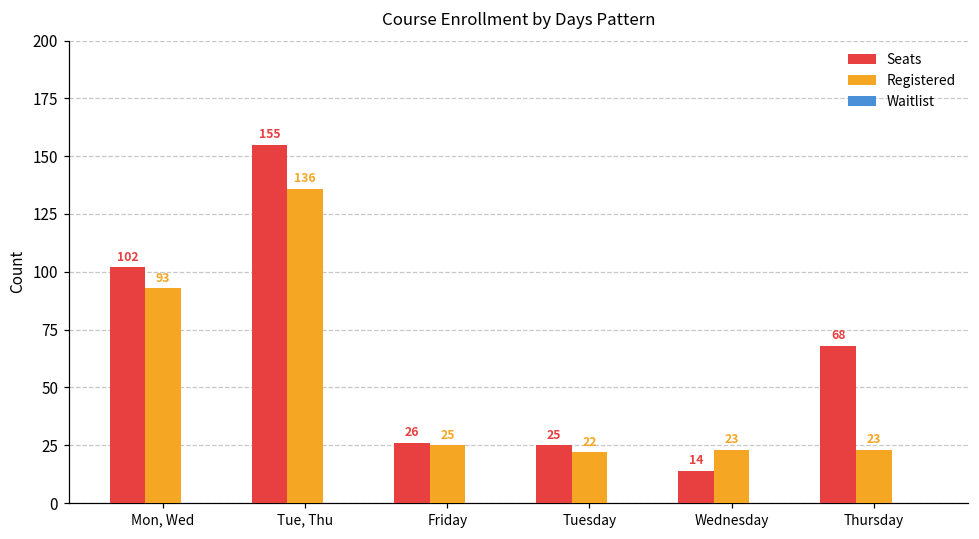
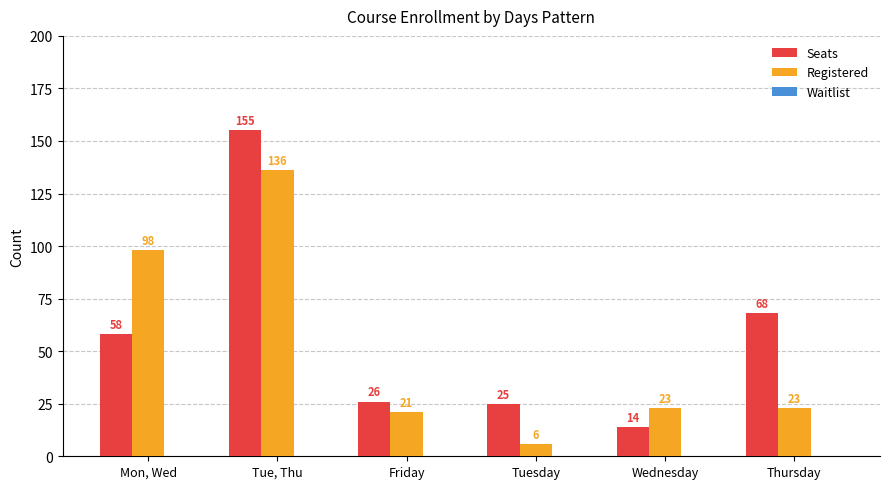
Seats, Mon, Wed: 102 -> 58
Registered, Mon, Wed: 93 -> 98
Registered, Friday: 25 -> 21
Registered, Tuesday: 22 -> 6
